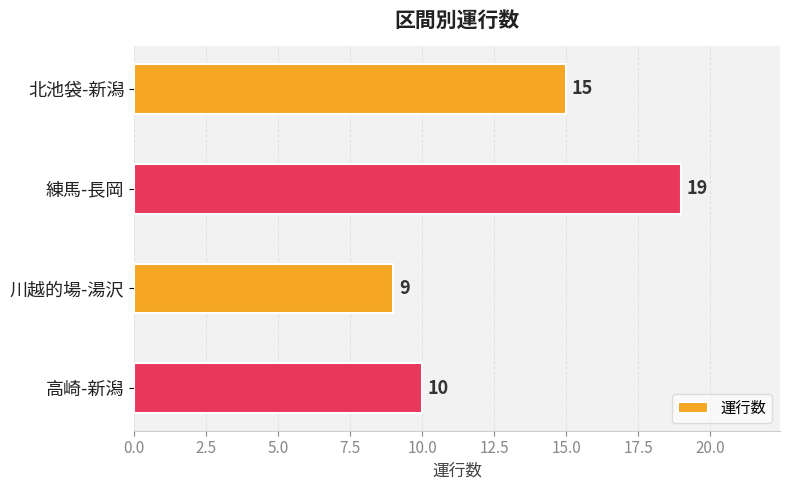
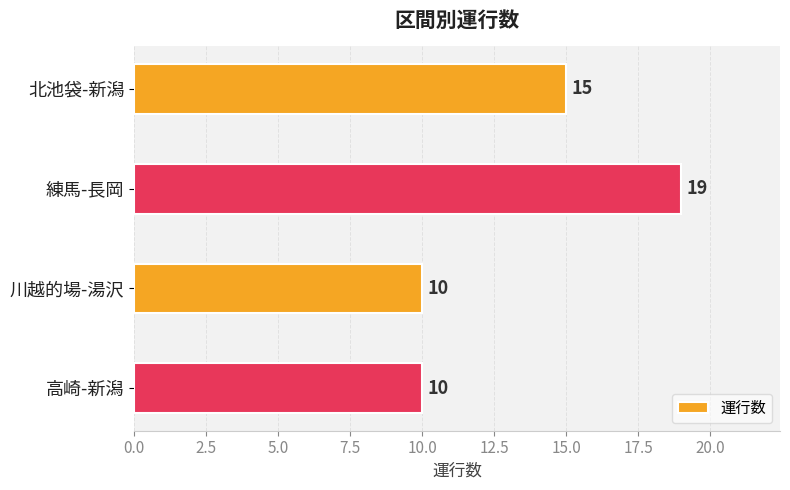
川越的場-湯沢: 9 -> 10
